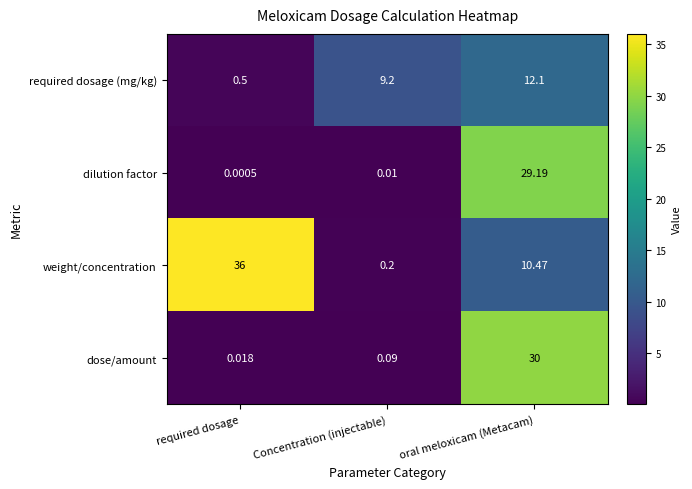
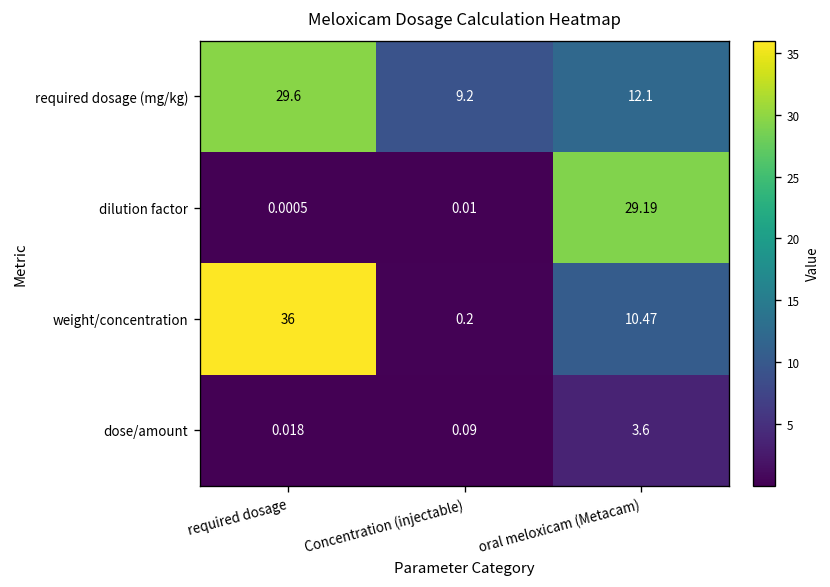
required dosage (mg/kg), required dosage: 0.5 -> 29.6
dose/amount, oral meloxicam (Metacam): 30 -> 3.6
